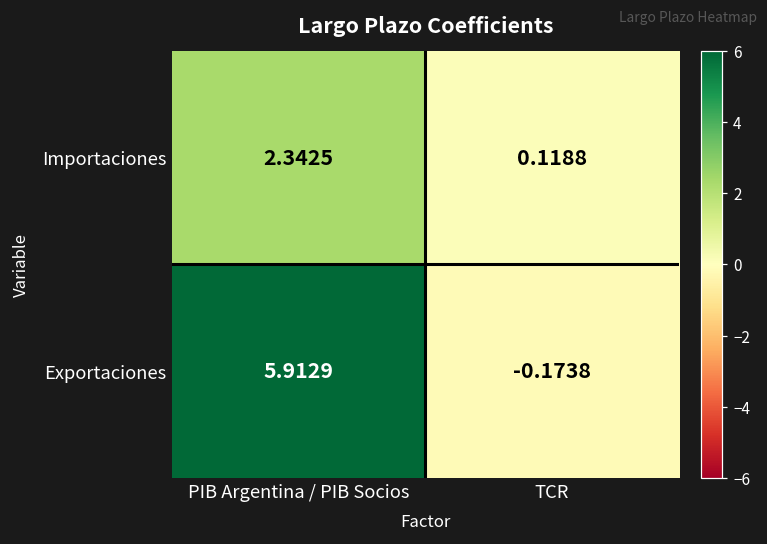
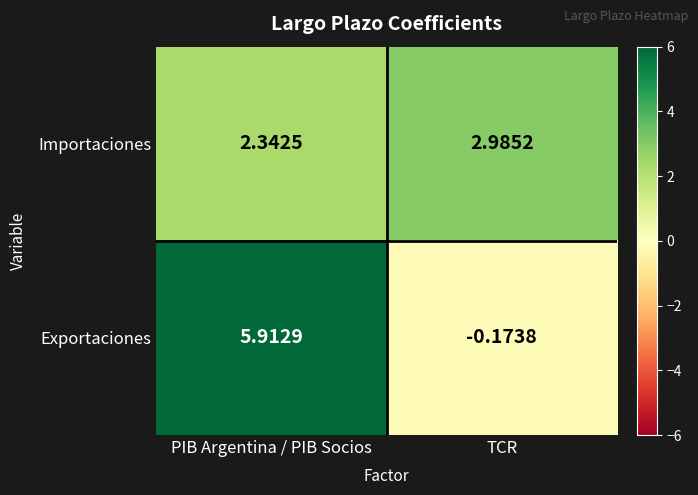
Importaciones, TCR: 0.1188 -> 2.9852
